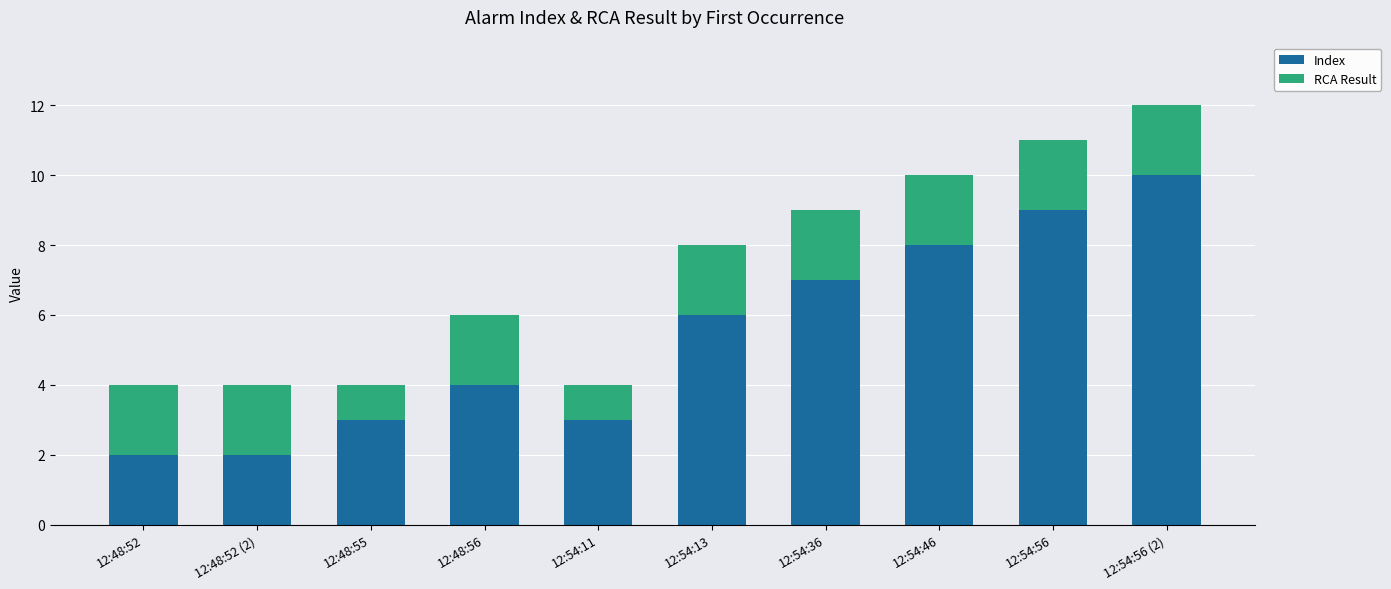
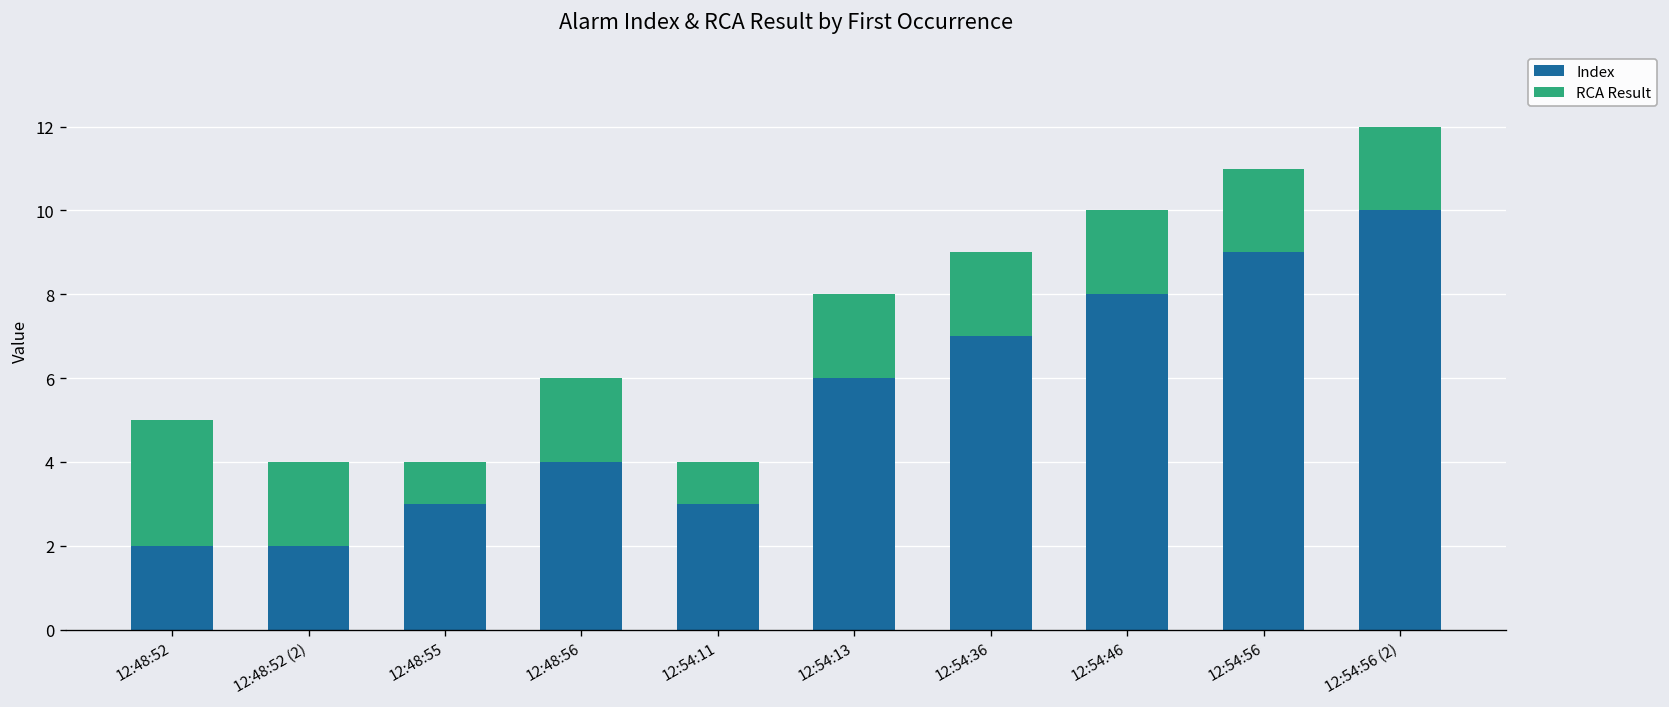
RCA Result, 12:48:52: 2 -> 3
